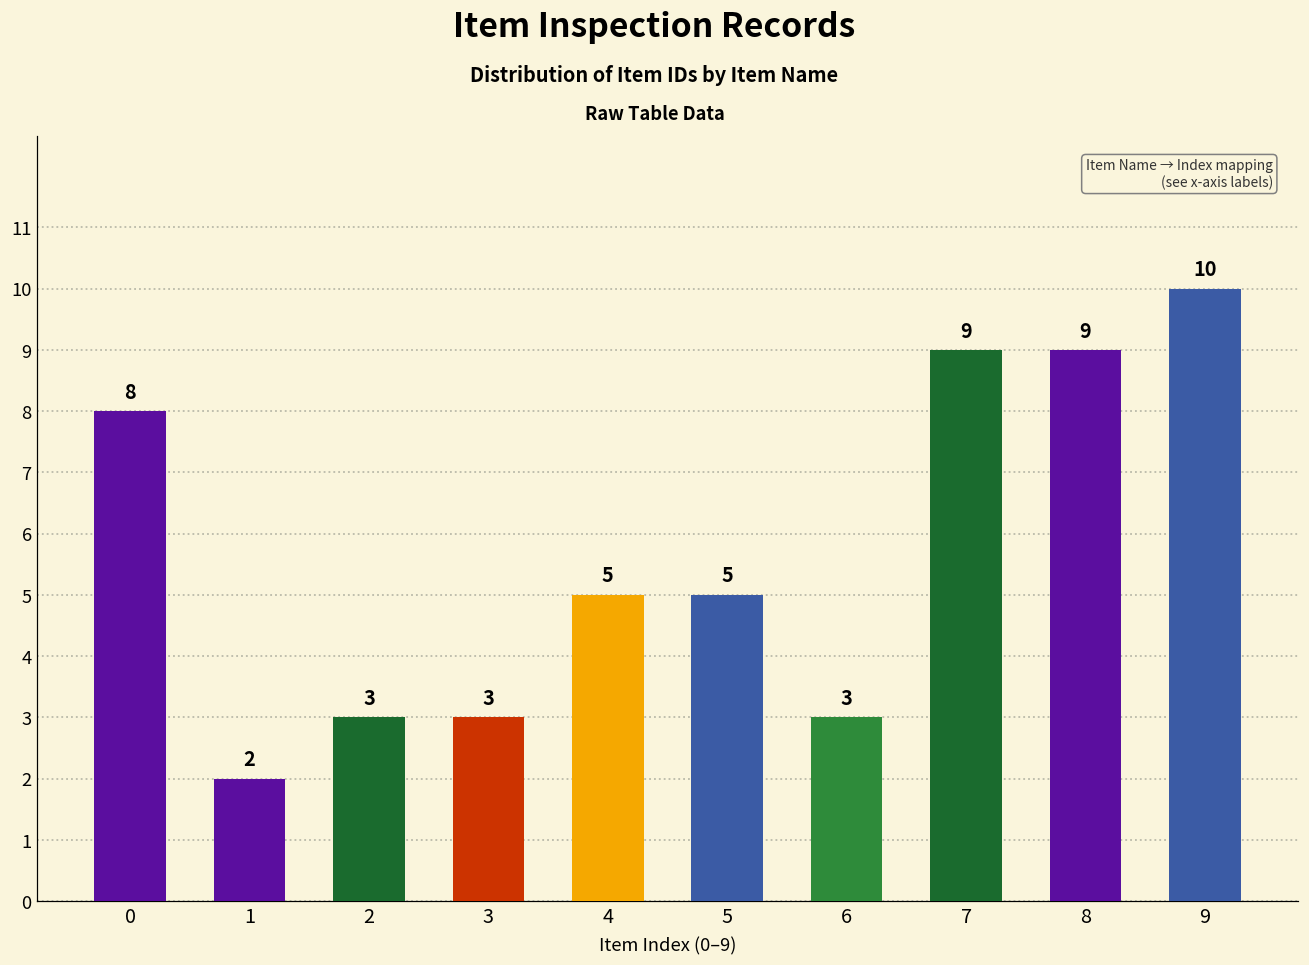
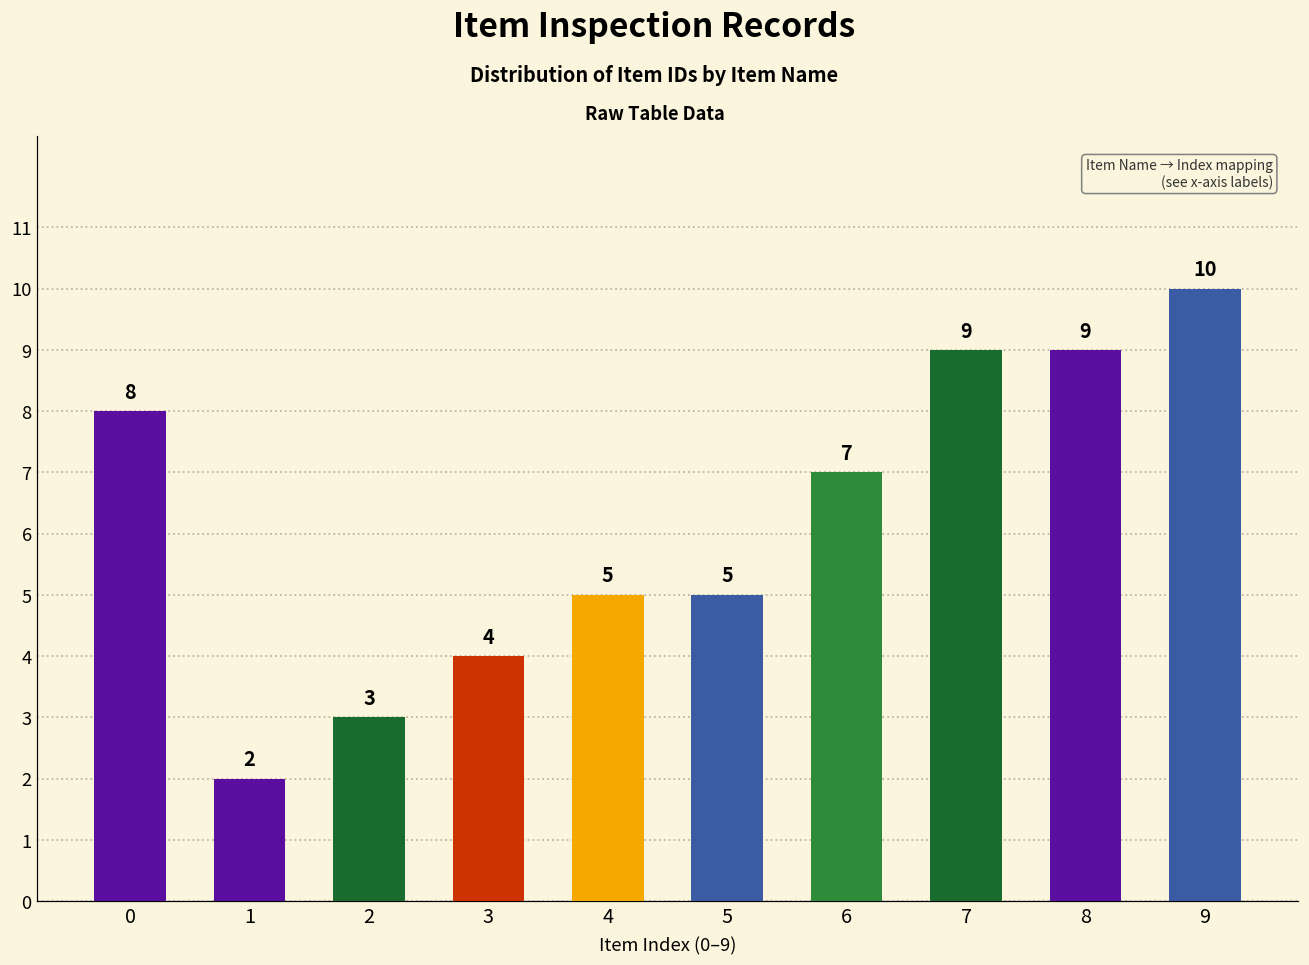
3: 3 -> 4
6: 3 -> 7
